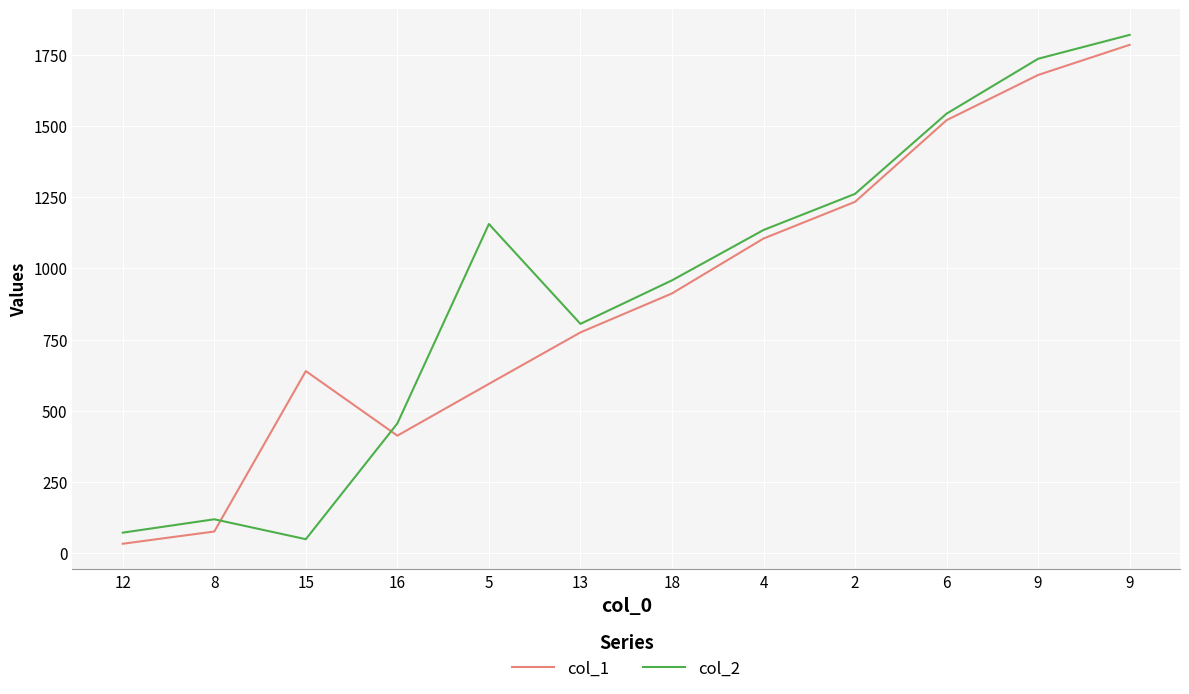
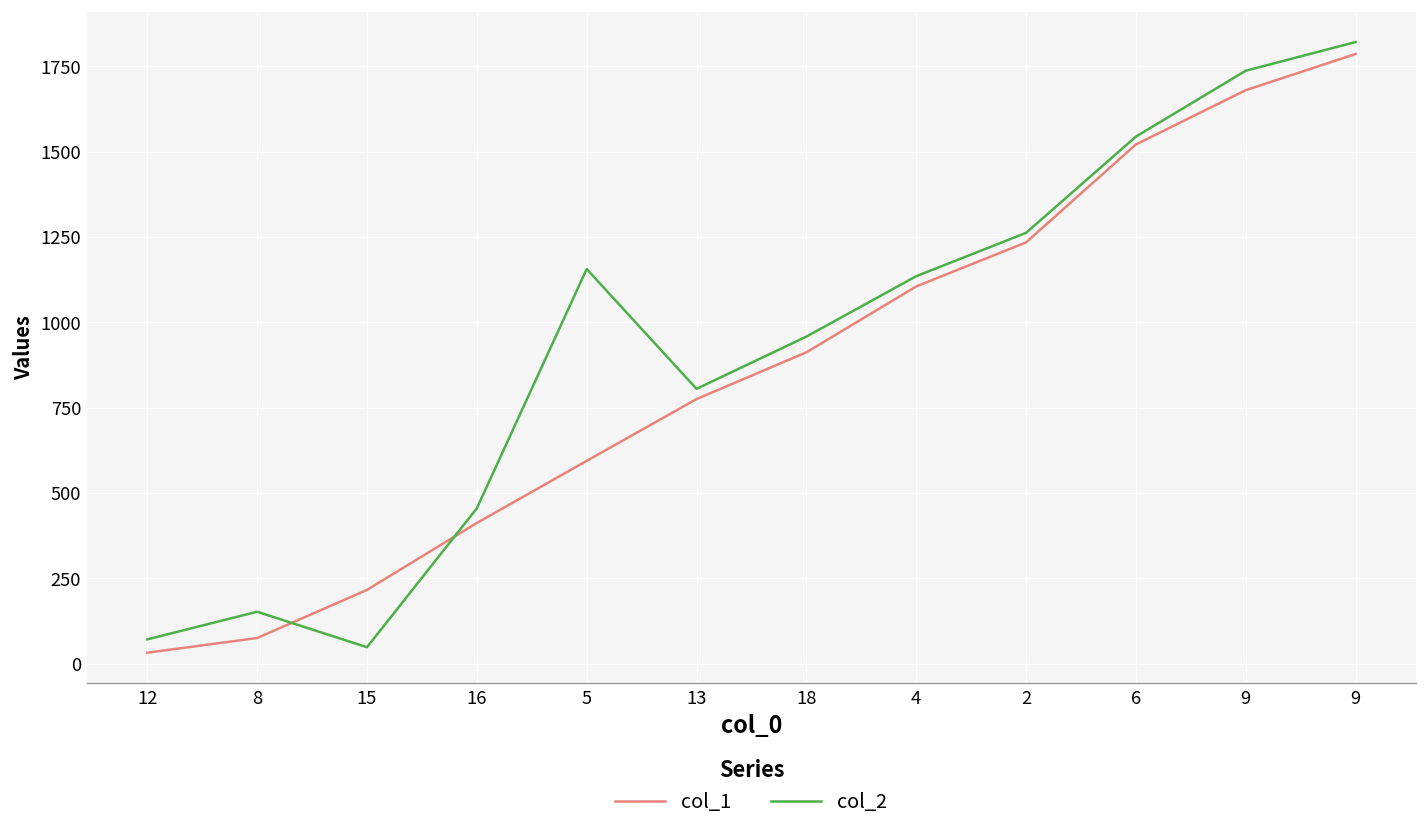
col_2, 8: 120 -> 150
col_1, 15: 640 -> 220
